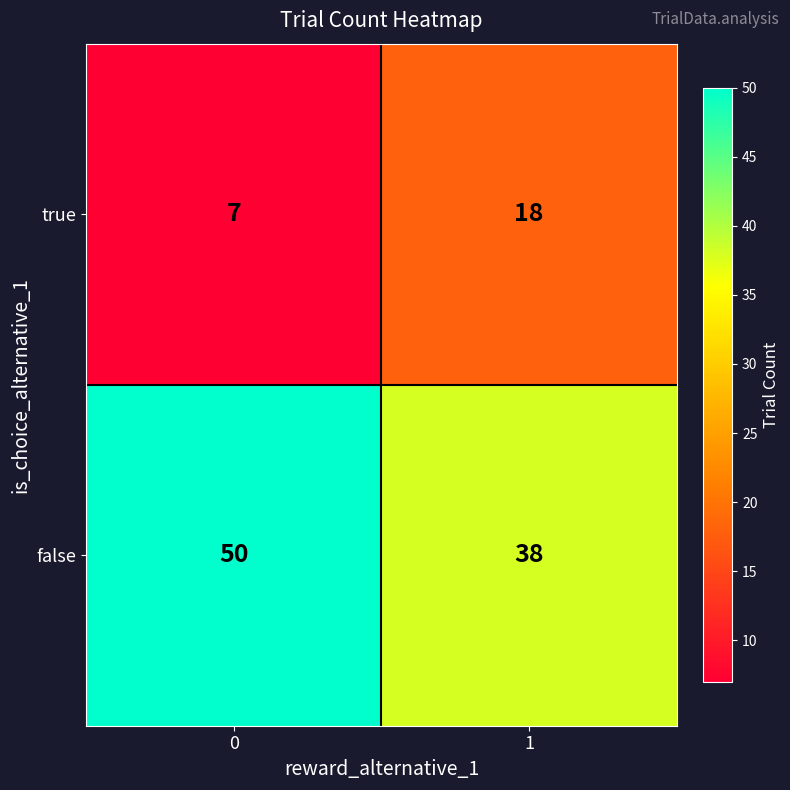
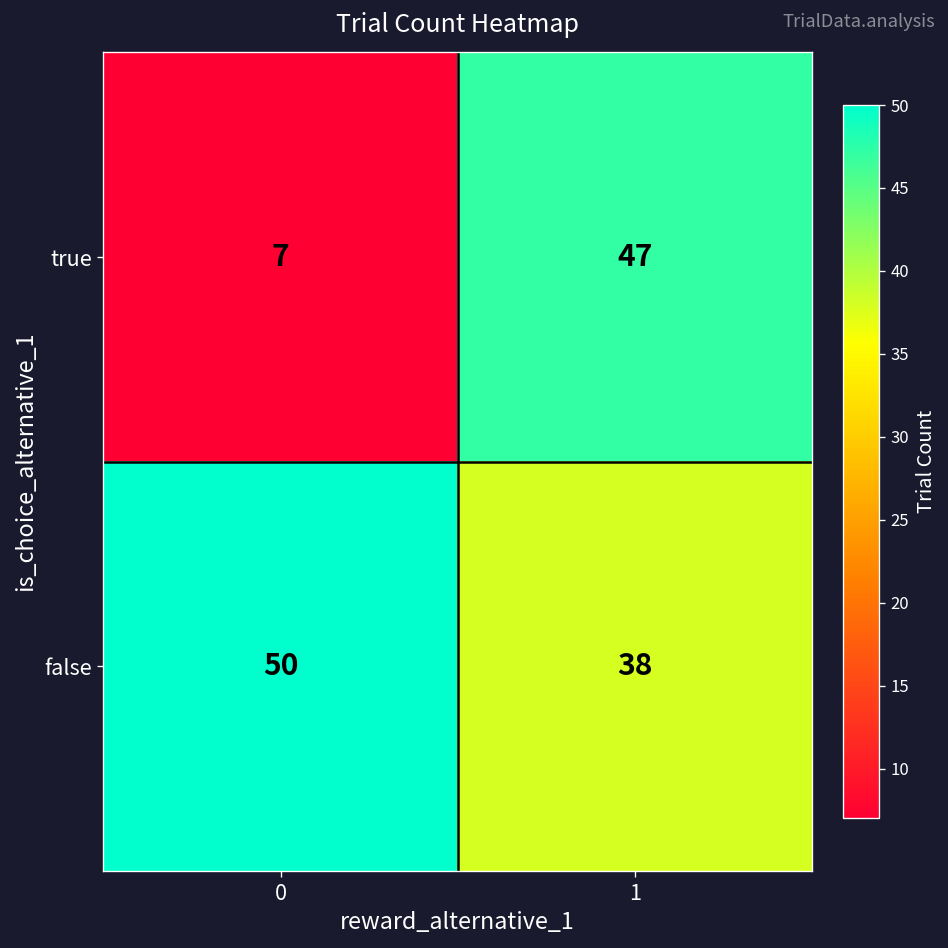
true, 1: 18 -> 47
